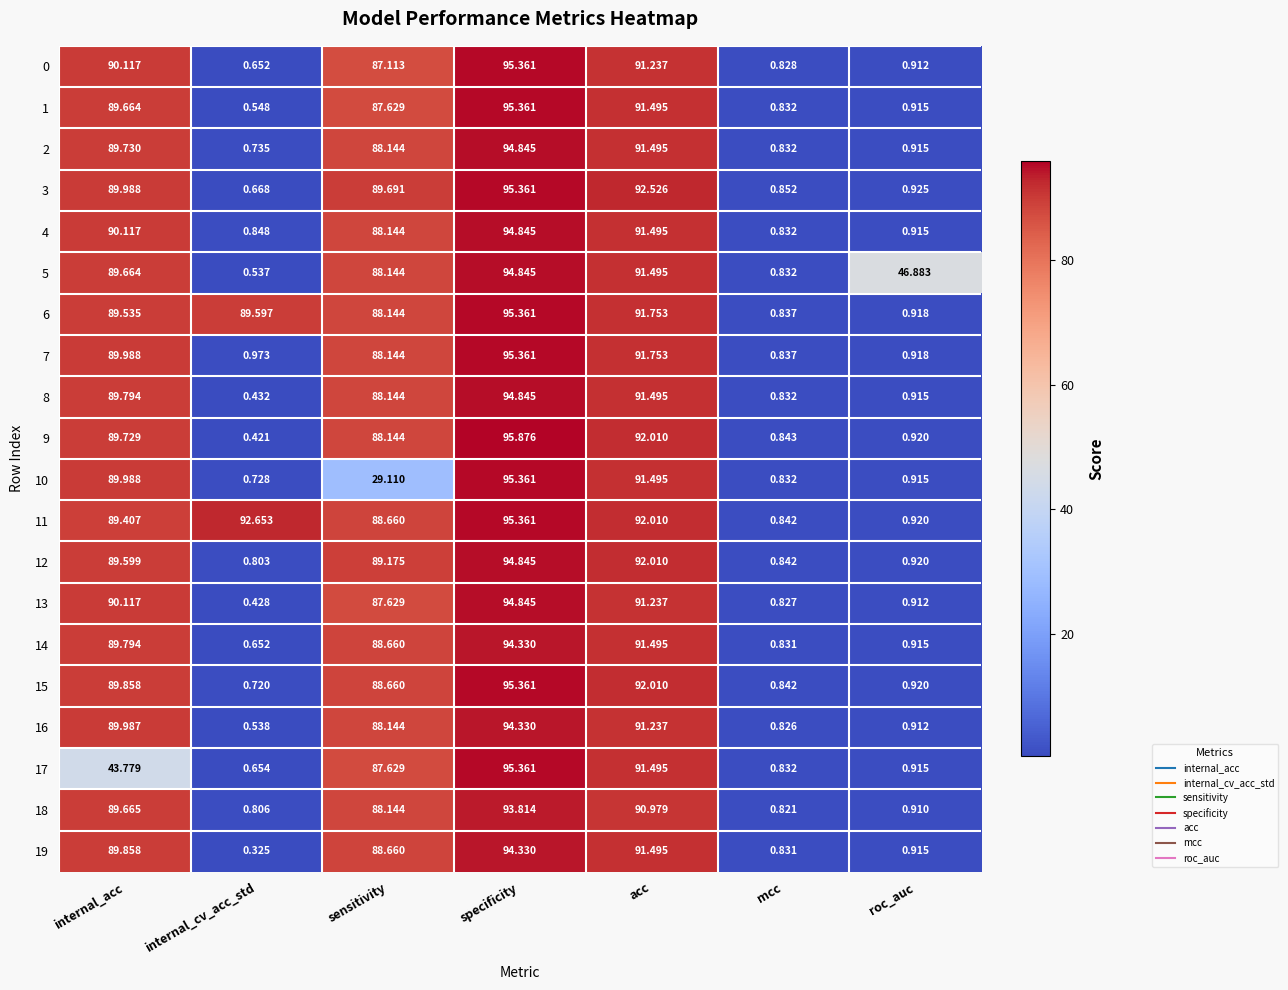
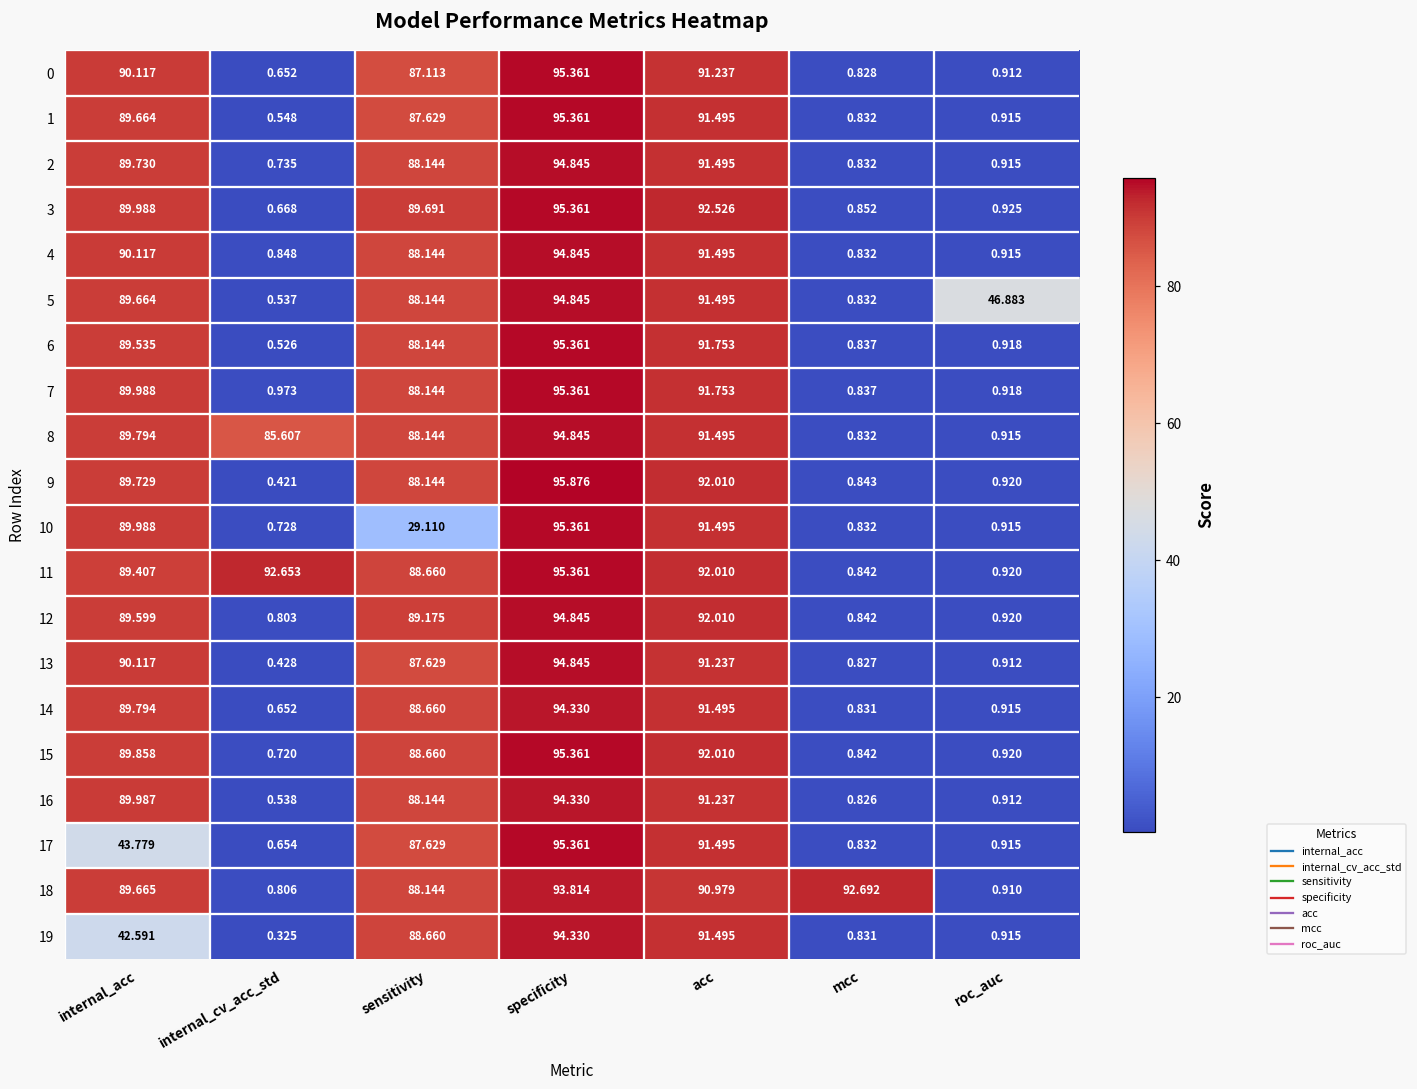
6, internal_cv_acc_std: 89.597 -> 0.526
8, internal_cv_acc_std: 0.432 -> 85.607
18, mcc: 0.821 -> 92.692
19, internal_acc: 89.858 -> 42.591
